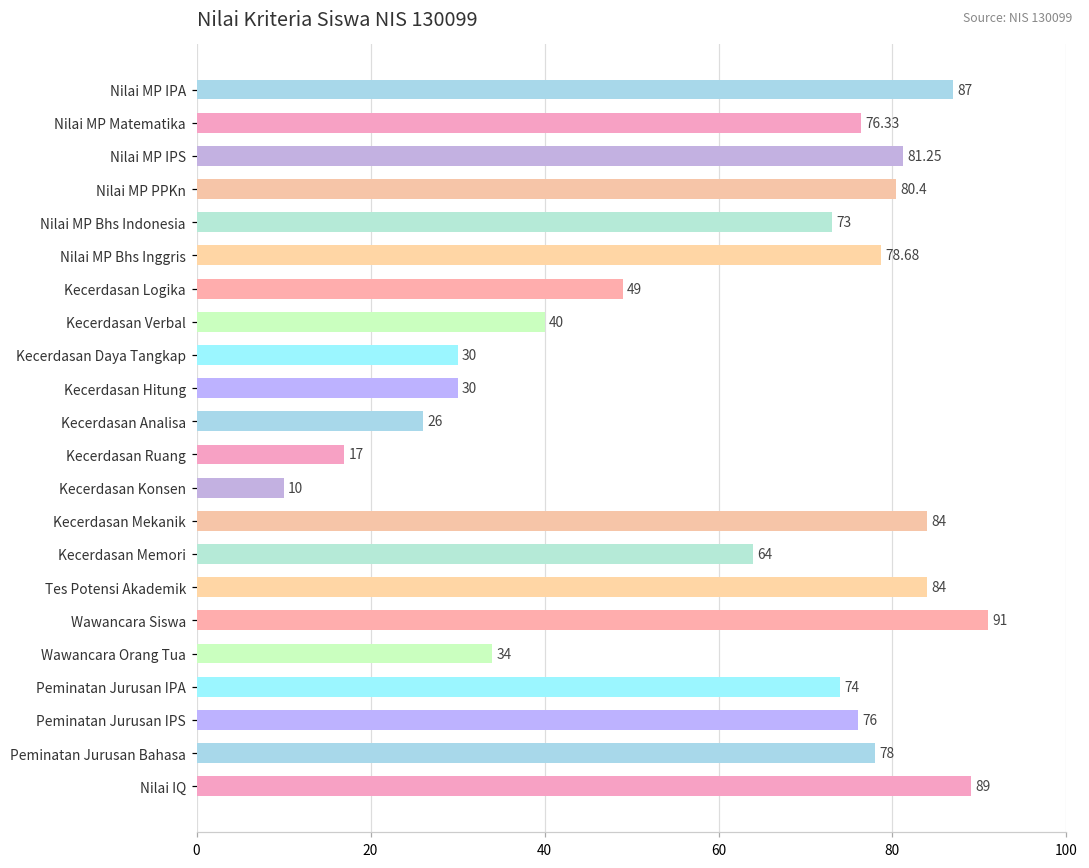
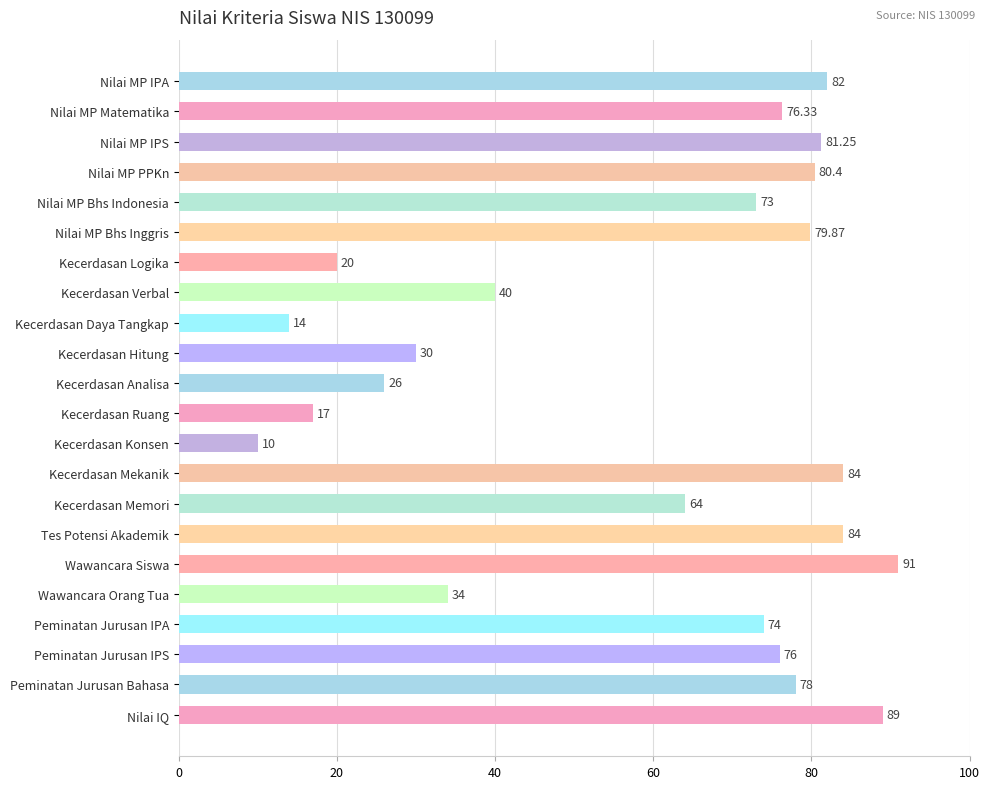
Nilai MP IPA: 87 -> 82
Nilai MP Bhs Inggris: 78.68 -> 79.87
Kecerdasan Logika: 49 -> 20
Kecerdasan Daya Tangkap: 30 -> 14
